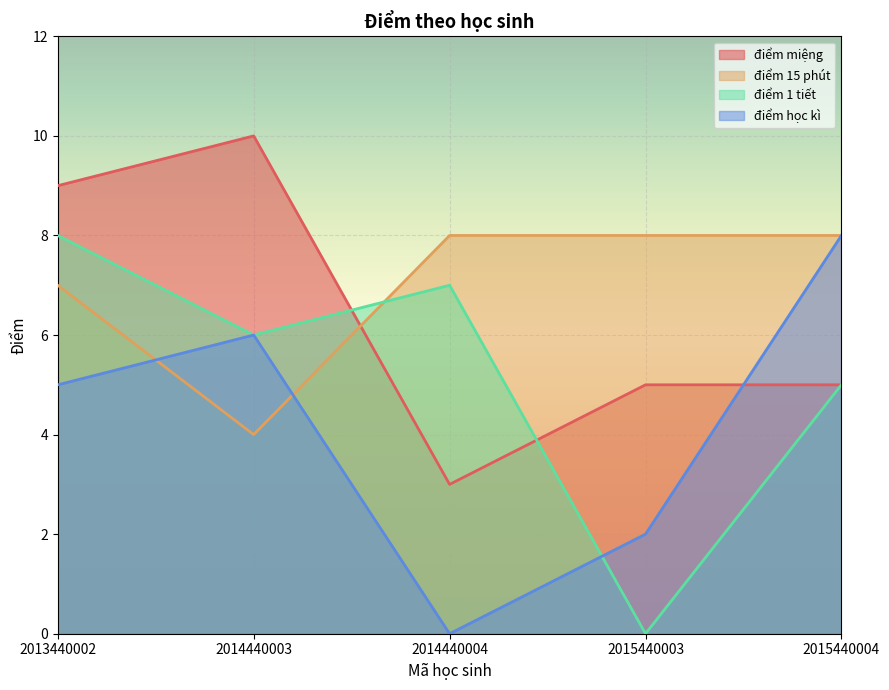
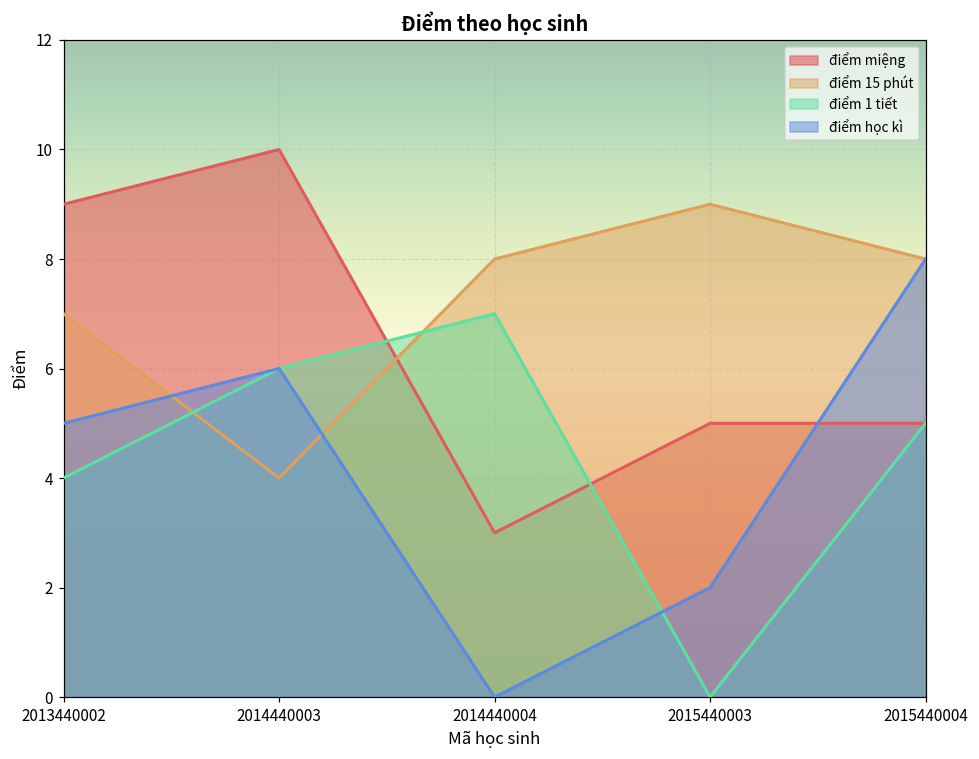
điểm 1 tiết, 2013440002: 8 -> 4
điểm 15 phút, 2015440003: 8 -> 9
